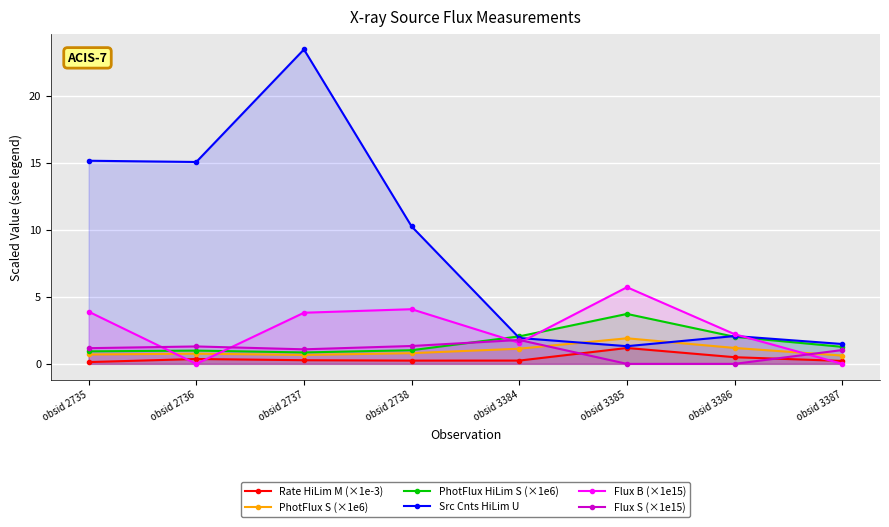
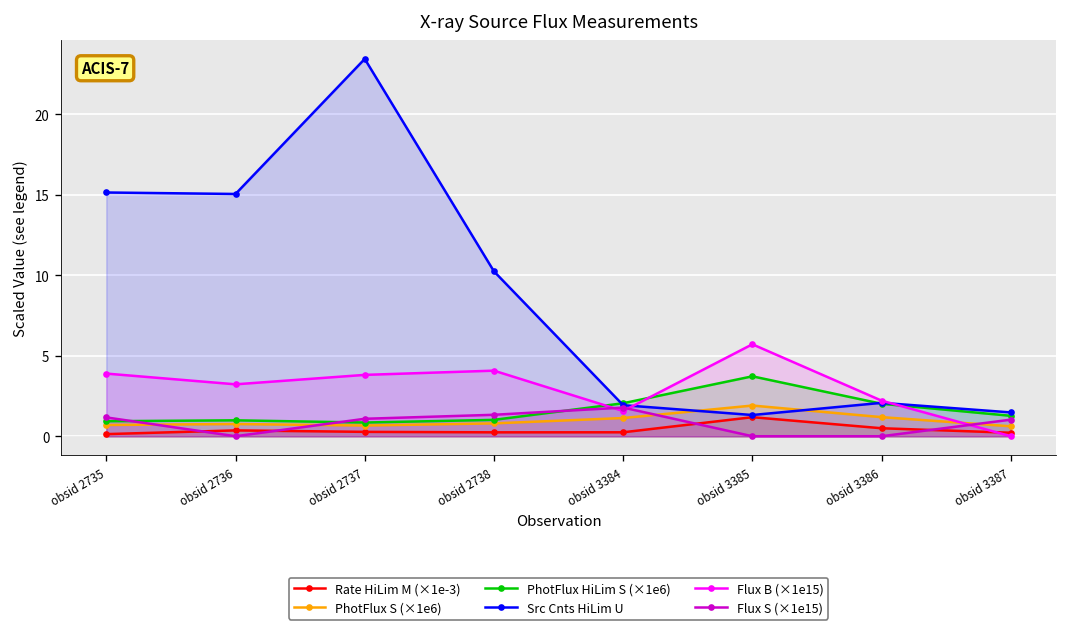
Flux B (×1e15), obsid 2736: 0.0 -> 3.2
Flux S (×1e15), obsid 2736: 1.3 -> 0.0
